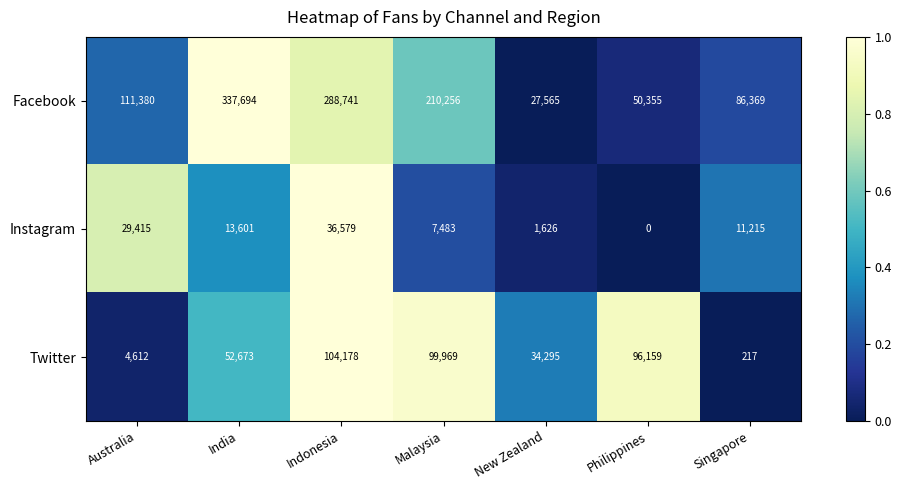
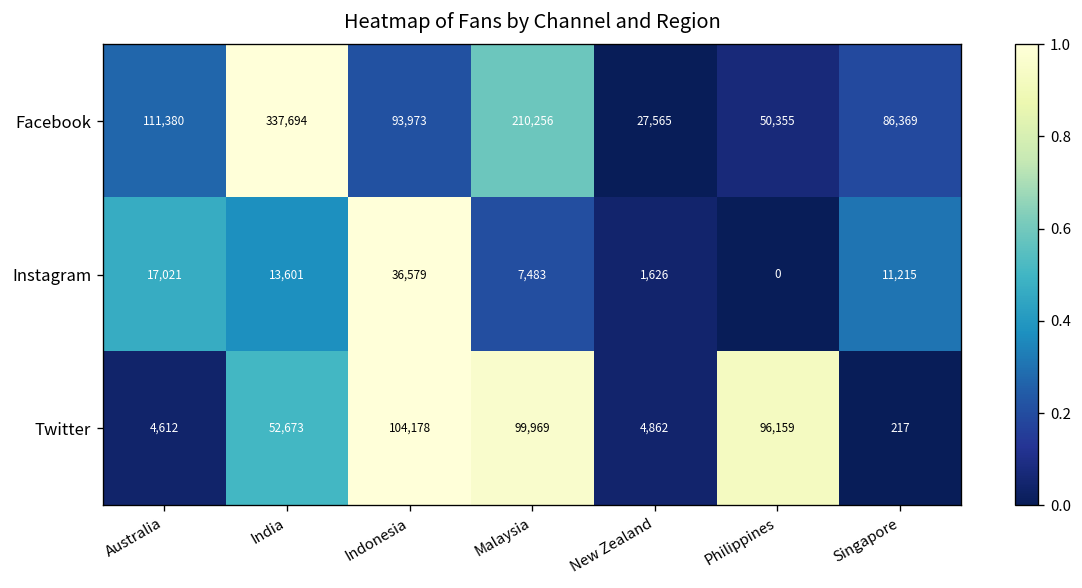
Facebook, Indonesia: 288,741 -> 93,973
Instagram, Australia: 29,415 -> 17,021
Twitter, New Zealand: 34,295 -> 4,862
